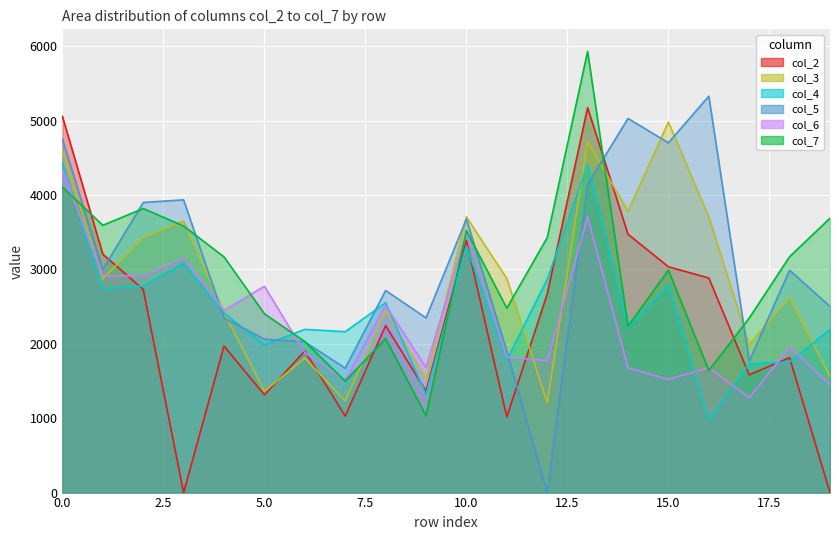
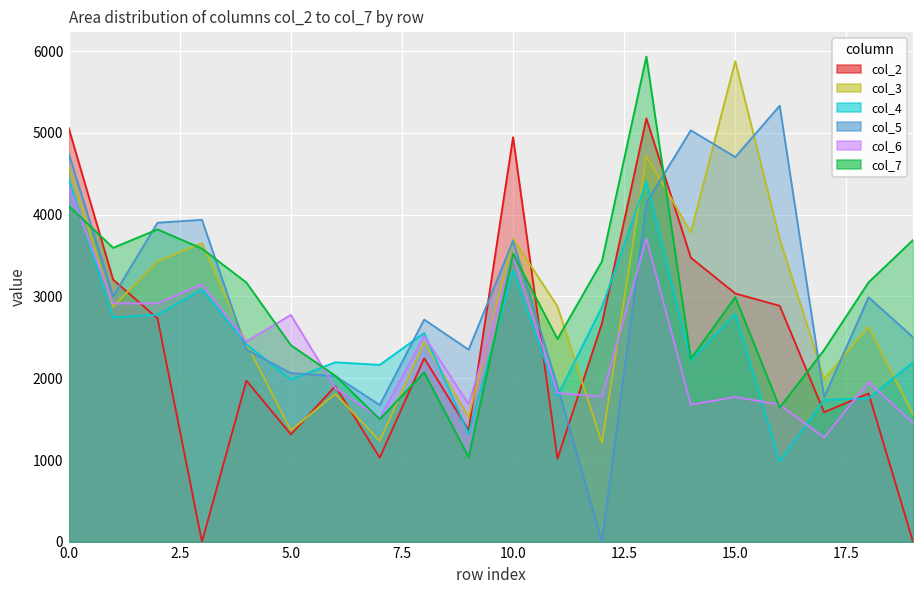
col_2, 10.0: 3400 -> 4900
col_3, 15.0: 5000 -> 5900
col_6, 15.0: 1500 -> 1800
